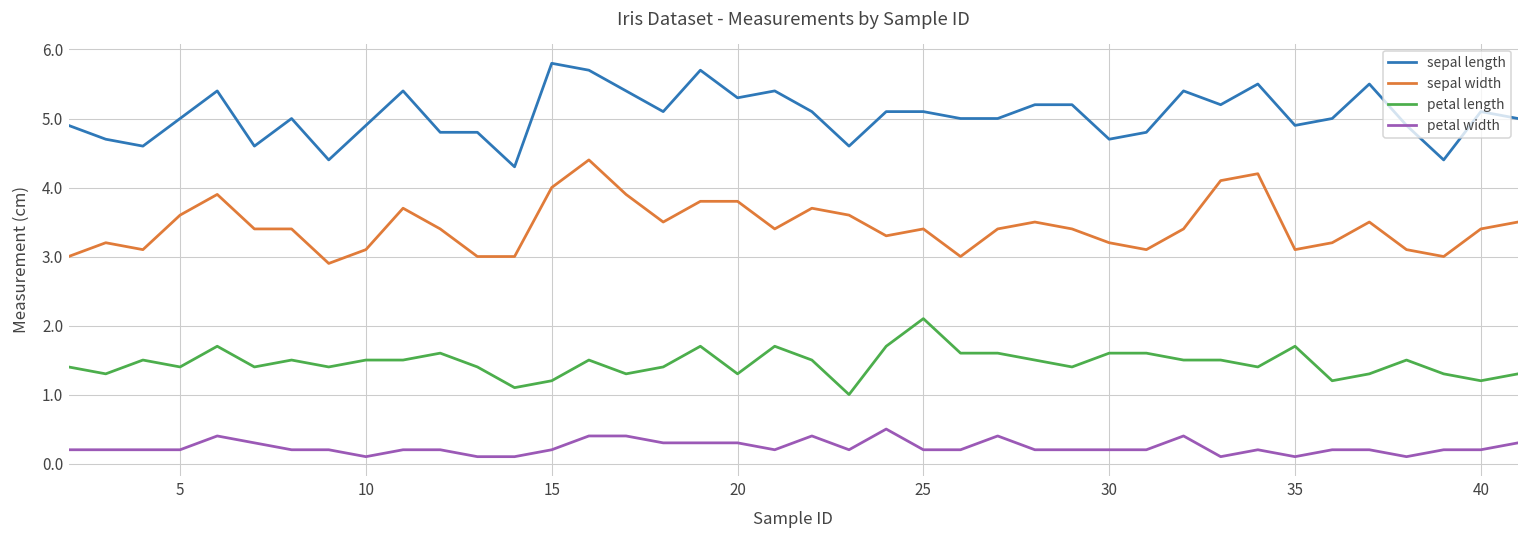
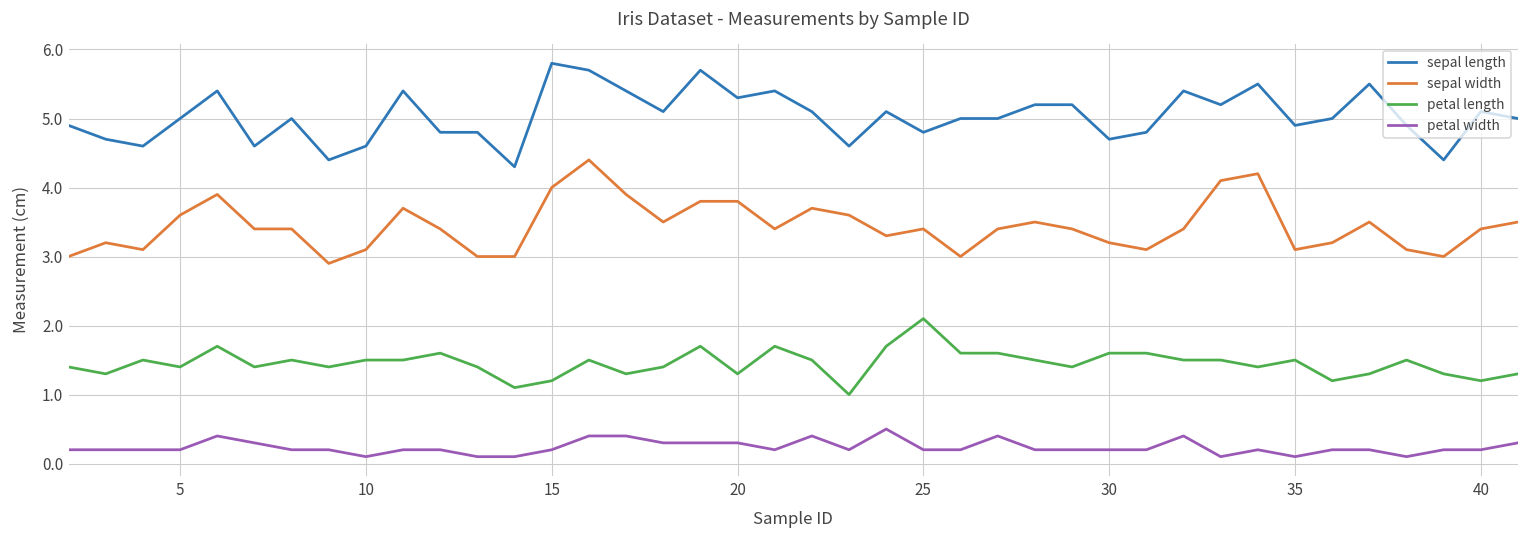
sepal length, 10: 4.9 -> 4.6
sepal length, 25: 5.1 -> 4.8
petal length, 35: 1.7 -> 1.5
